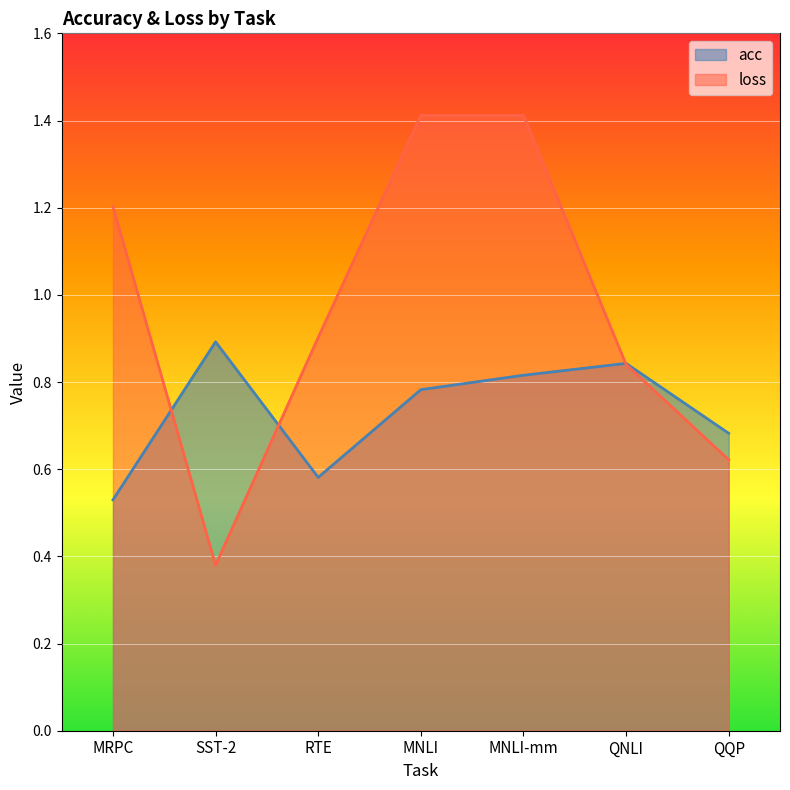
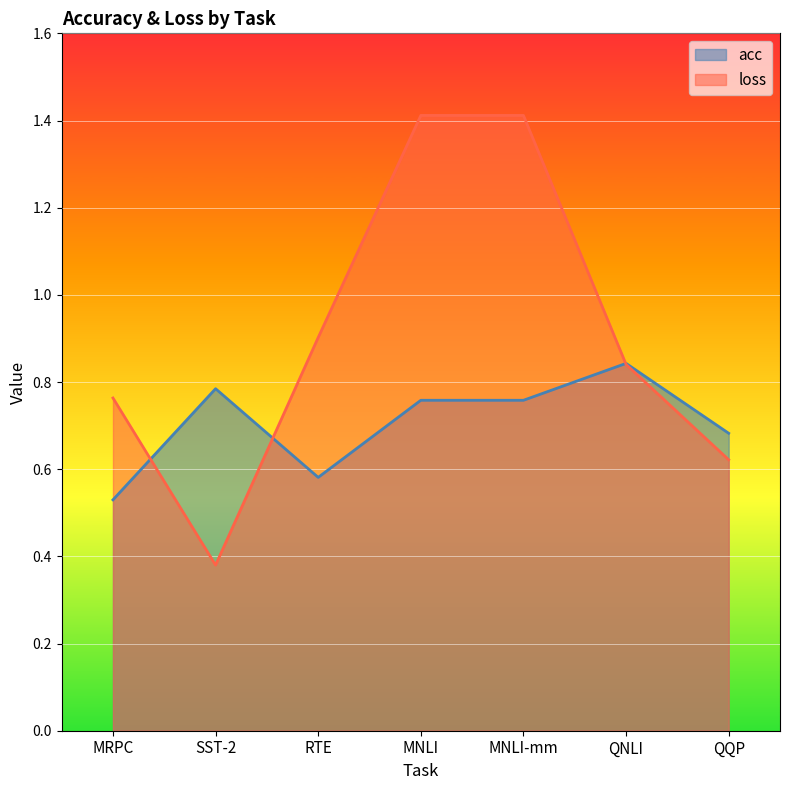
loss, MRPC: 1.20 -> 0.76
acc, SST-2: 0.89 -> 0.78
acc, MNLI: 0.78 -> 0.76
acc, MNLI-mm: 0.82 -> 0.76
